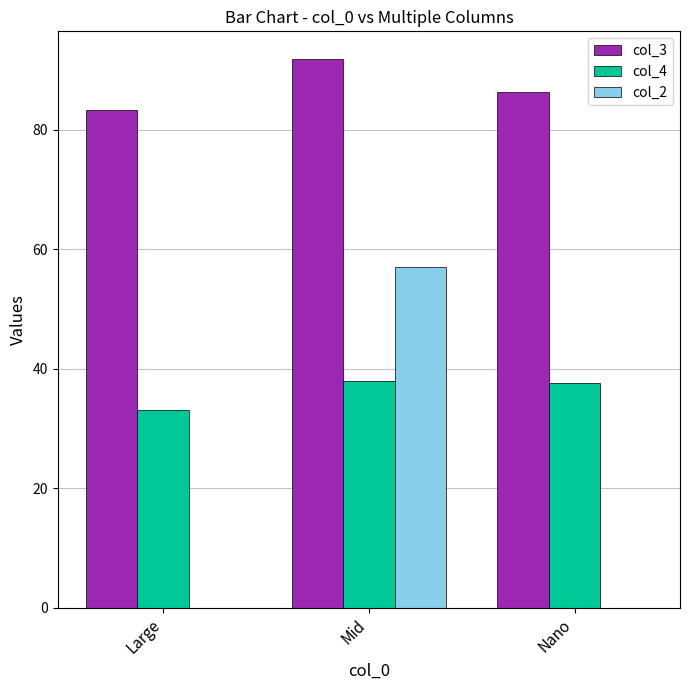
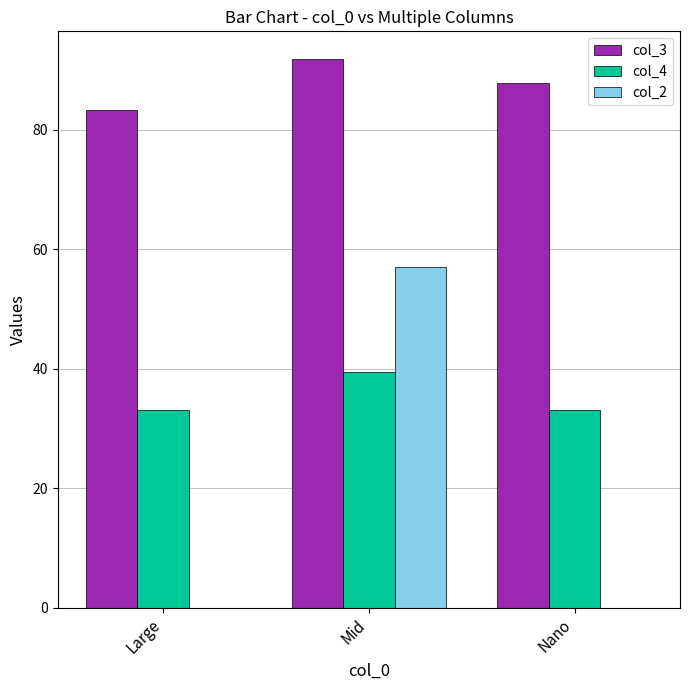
col_4, Mid: 38 -> 39
col_3, Nano: 86 -> 88
col_4, Nano: 38 -> 33
